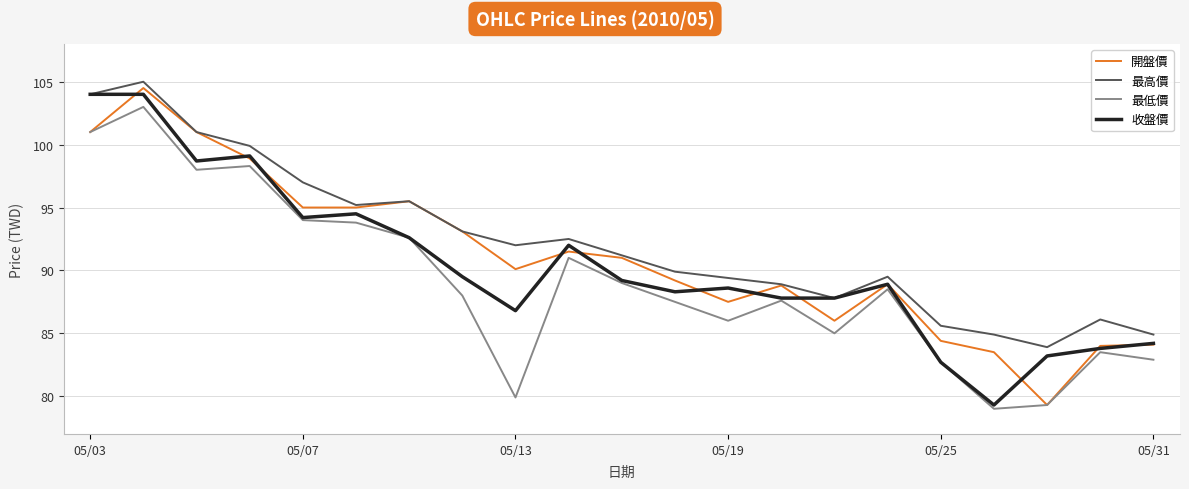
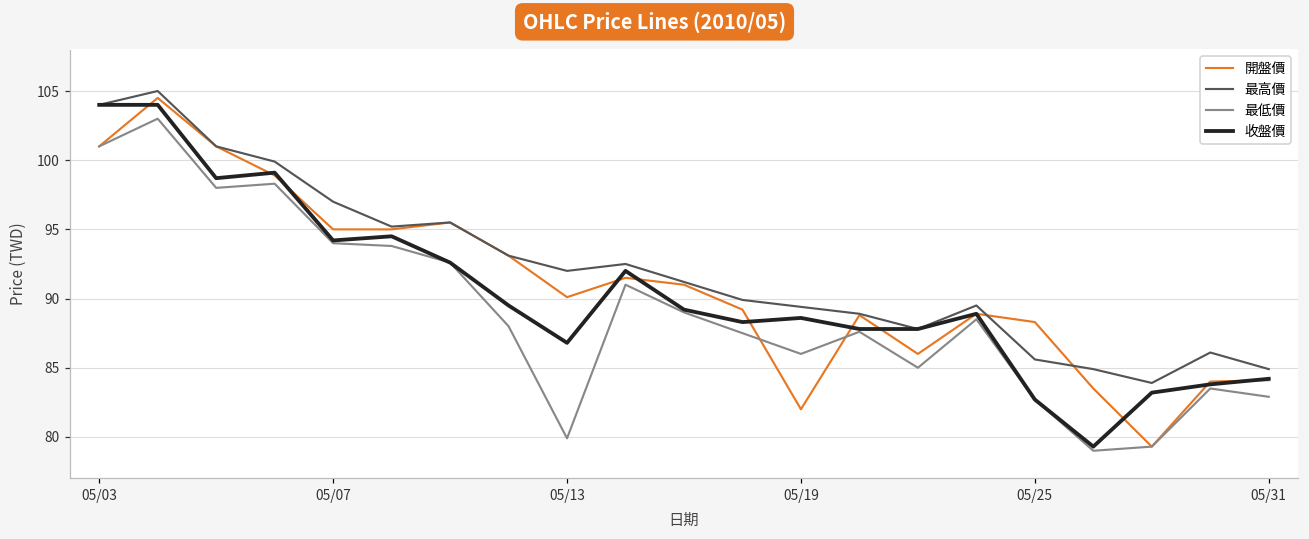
開盤價, 05/19: 87.5 -> 82.0
開盤價, 05/25: 84.4 -> 88.3
